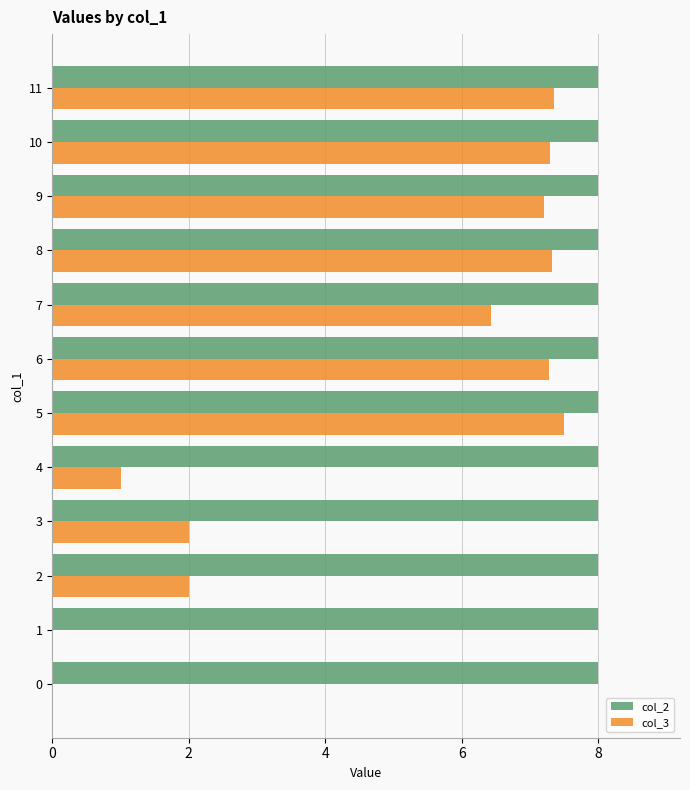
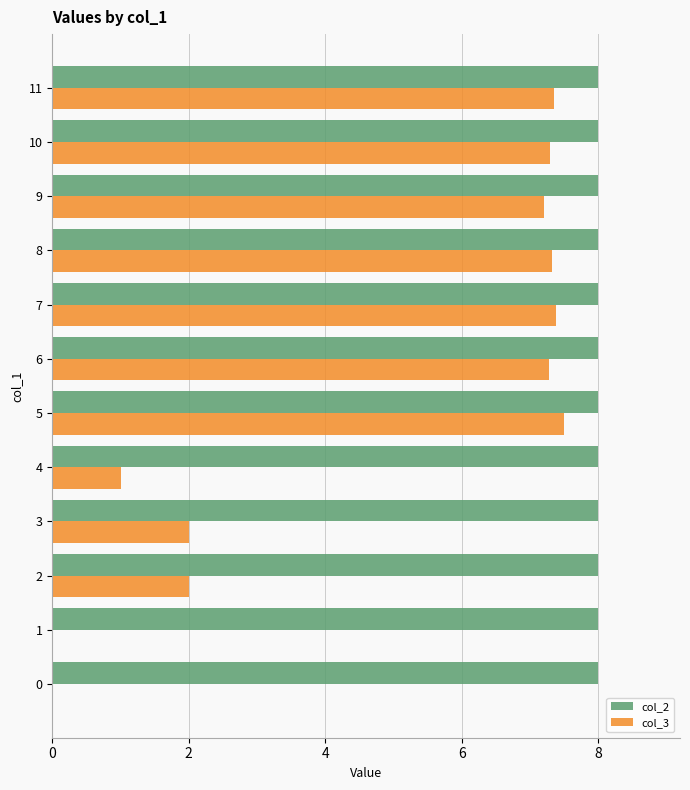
col_3, 7: 6.4 -> 7.4
